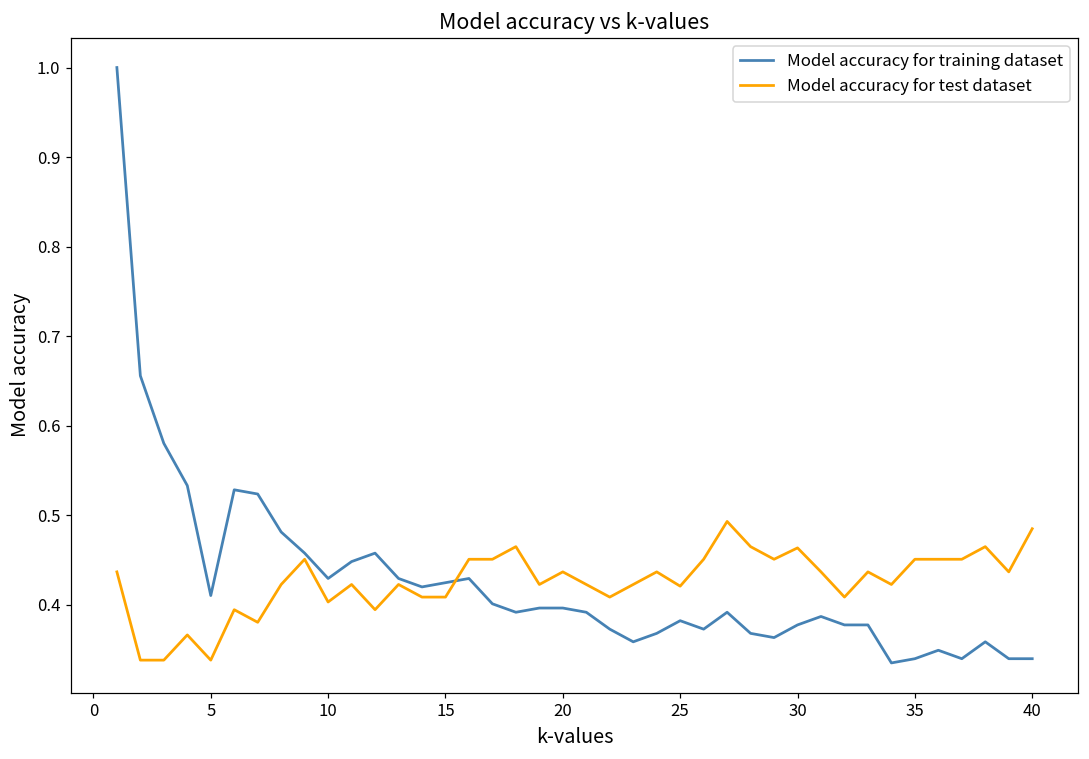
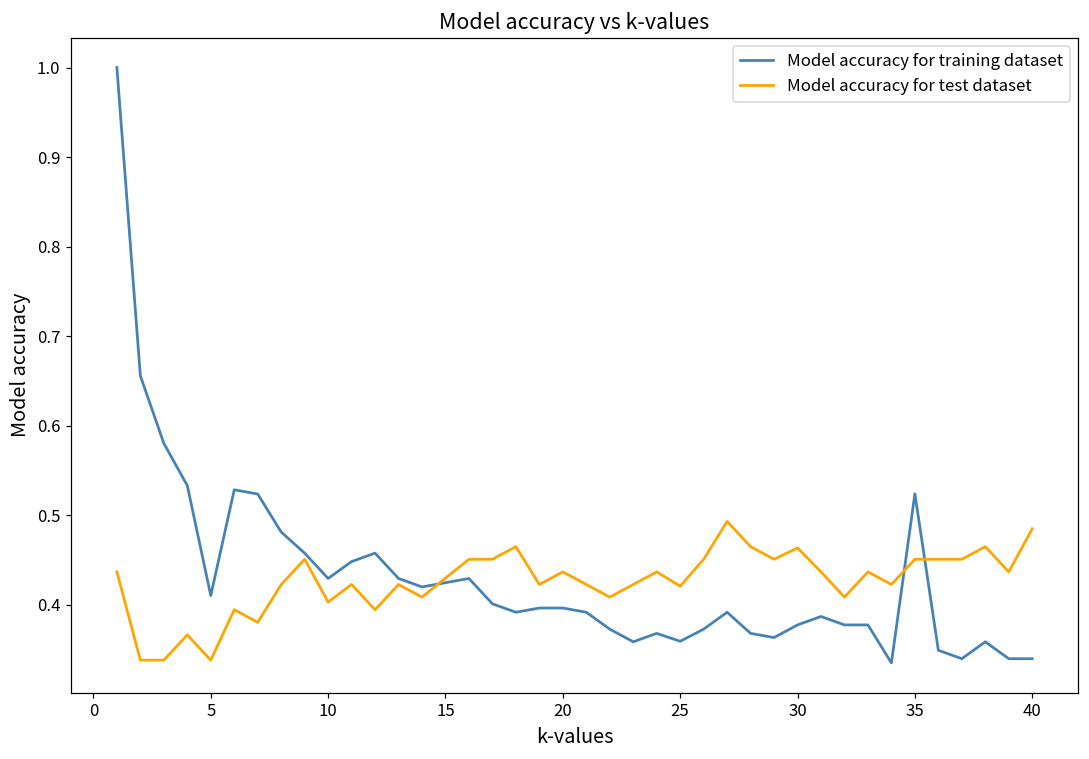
Model accuracy for test dataset, 15: 0.41 -> 0.43
Model accuracy for training dataset, 25: 0.38 -> 0.36
Model accuracy for training dataset, 35: 0.34 -> 0.52
